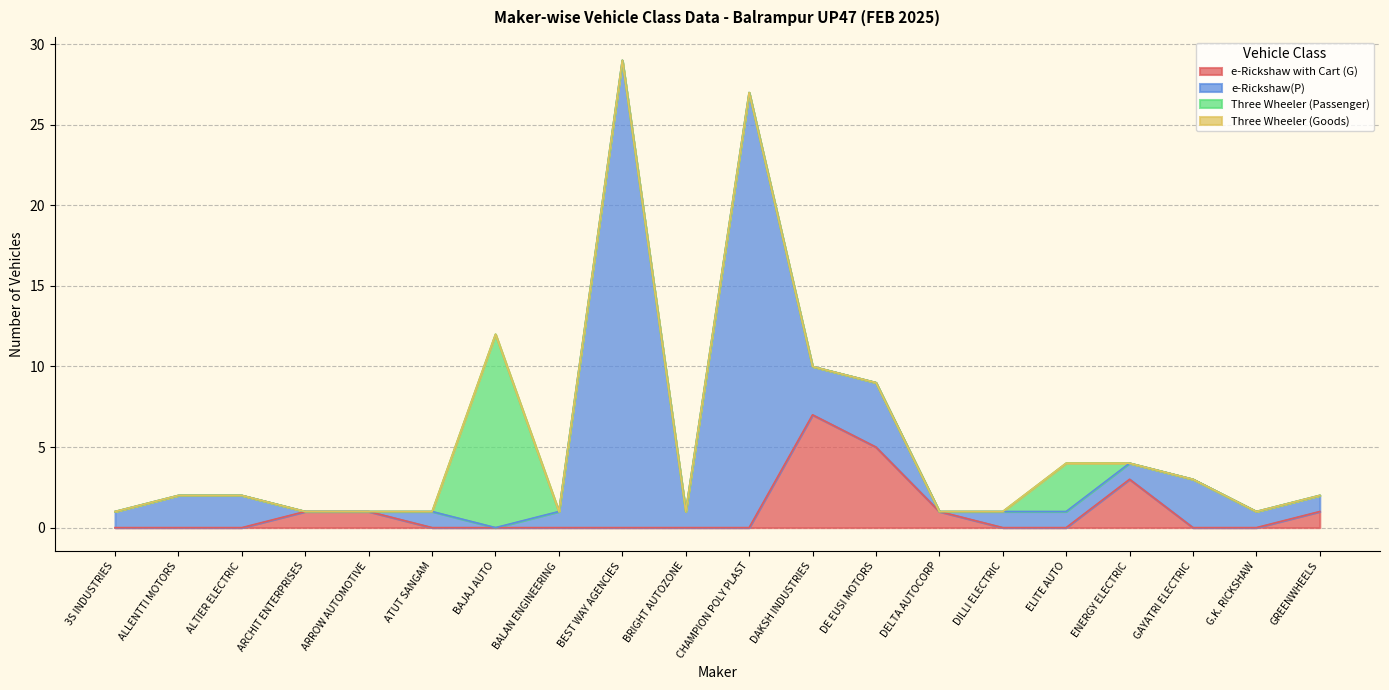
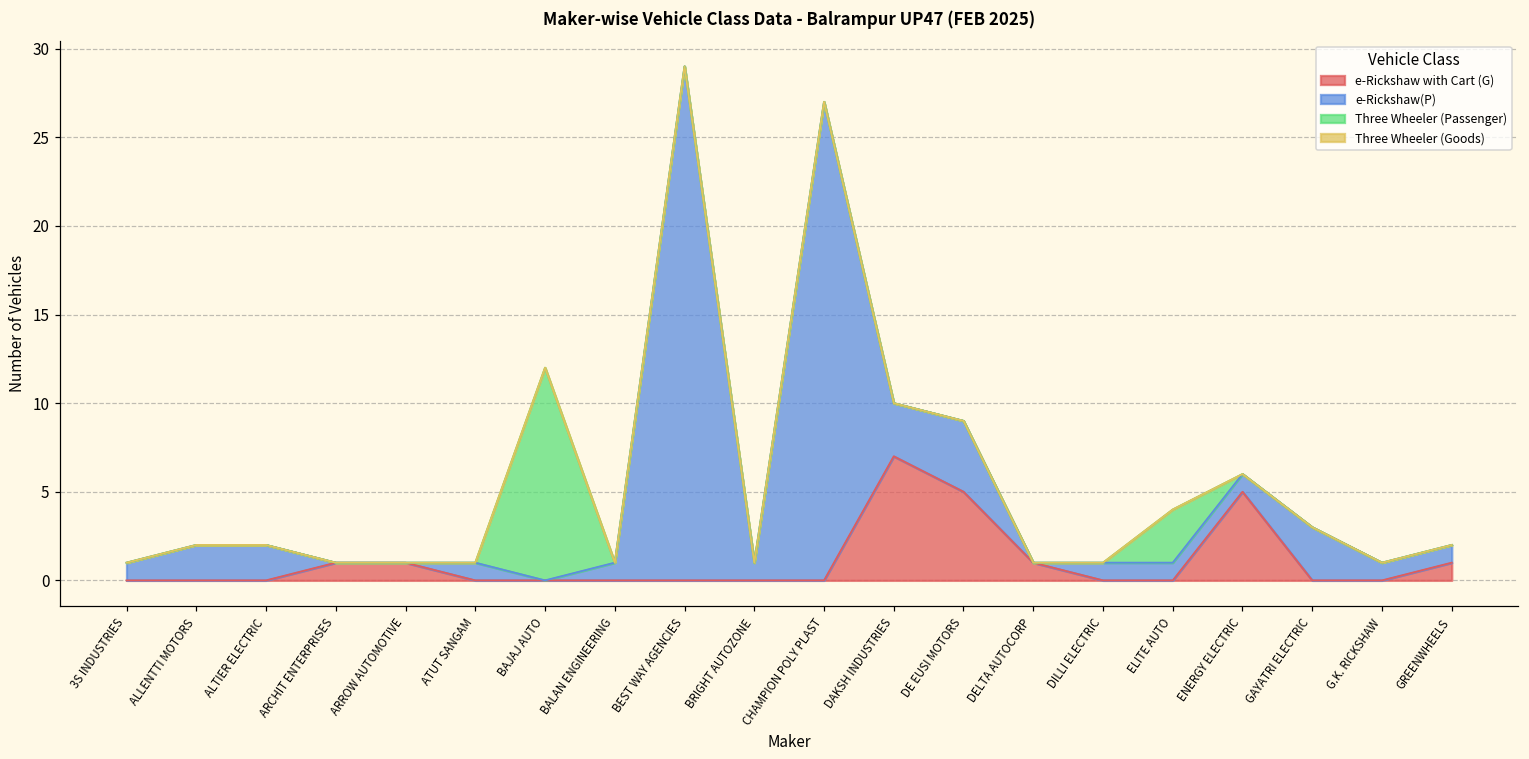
e-Rickshaw with Cart (G), ENERGY ELECTRIC: 3 -> 5
